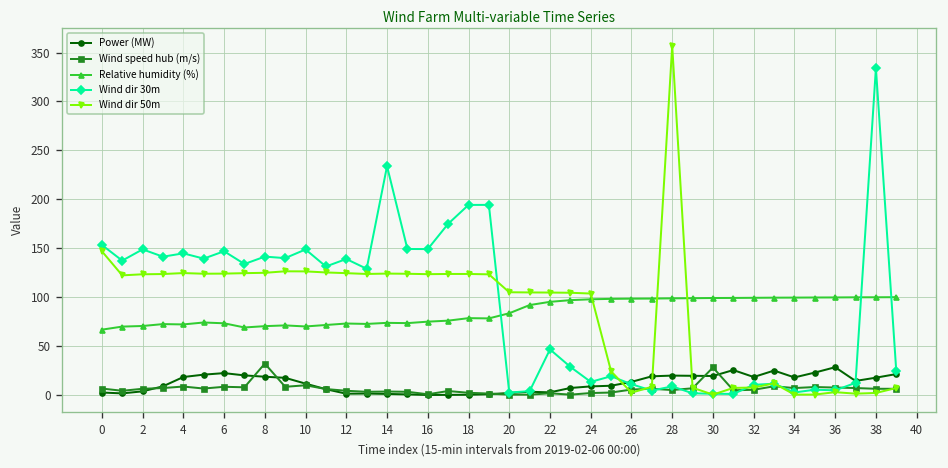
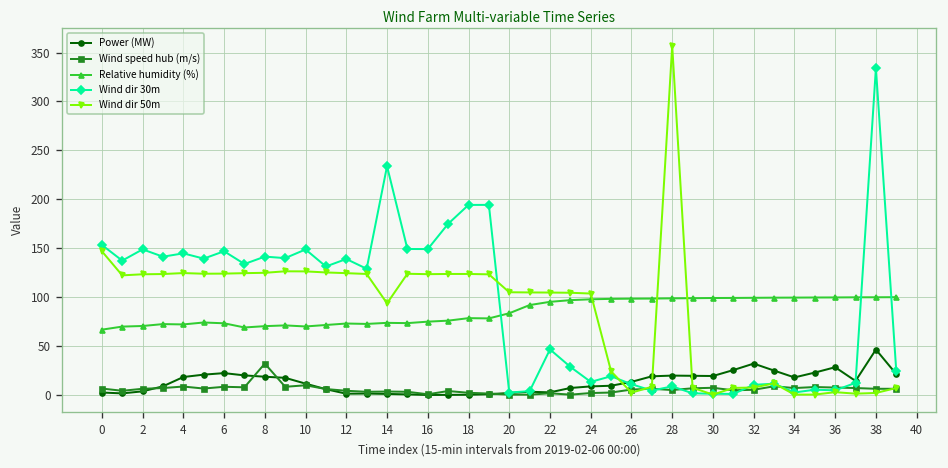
Wind dir 50m, 14: 120 -> 90
Wind speed hub (m/s), 30: 30 -> 10
Power (MW), 32: 20 -> 30
Power (MW), 38: 20 -> 50
